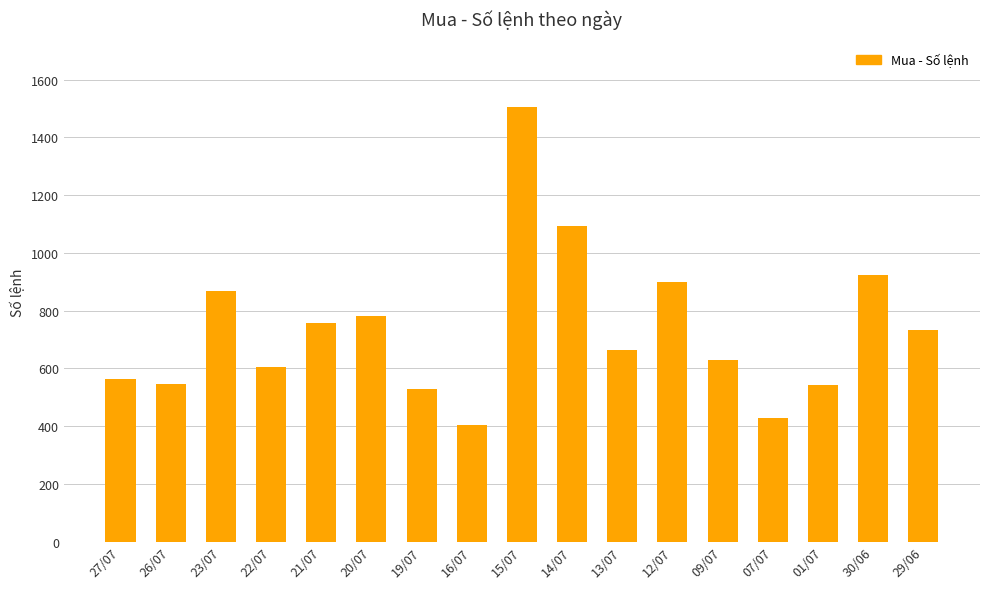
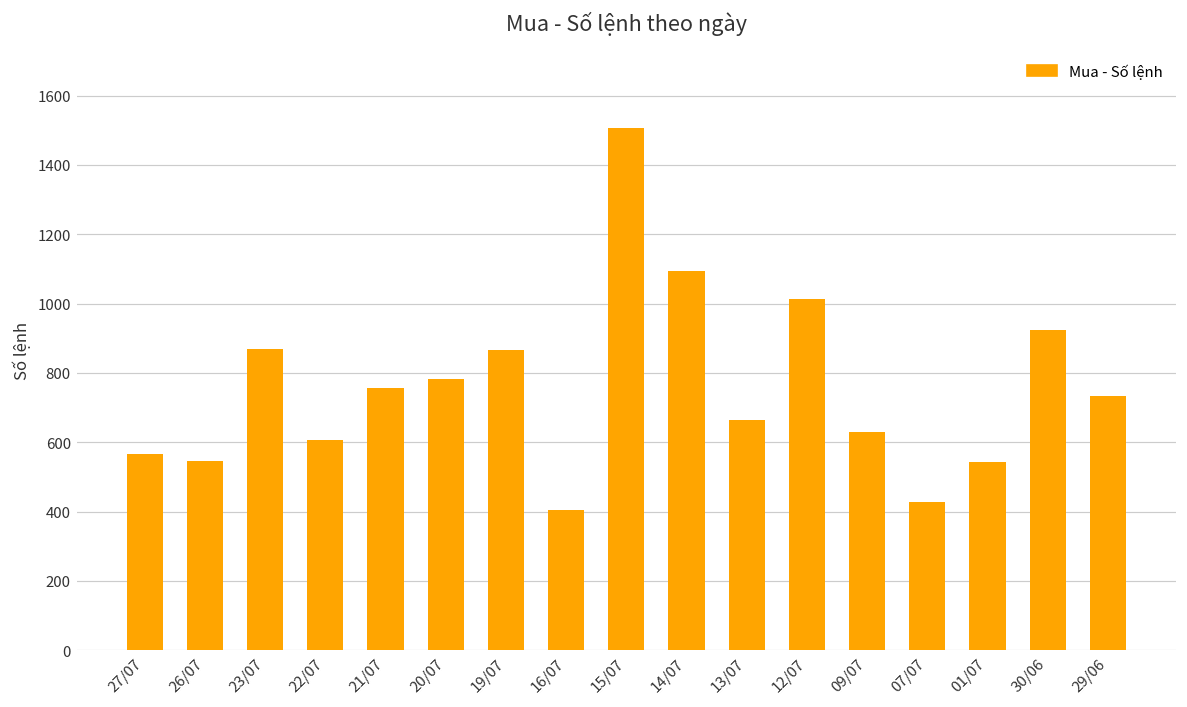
19/07: 530 -> 870
12/07: 900 -> 1010
